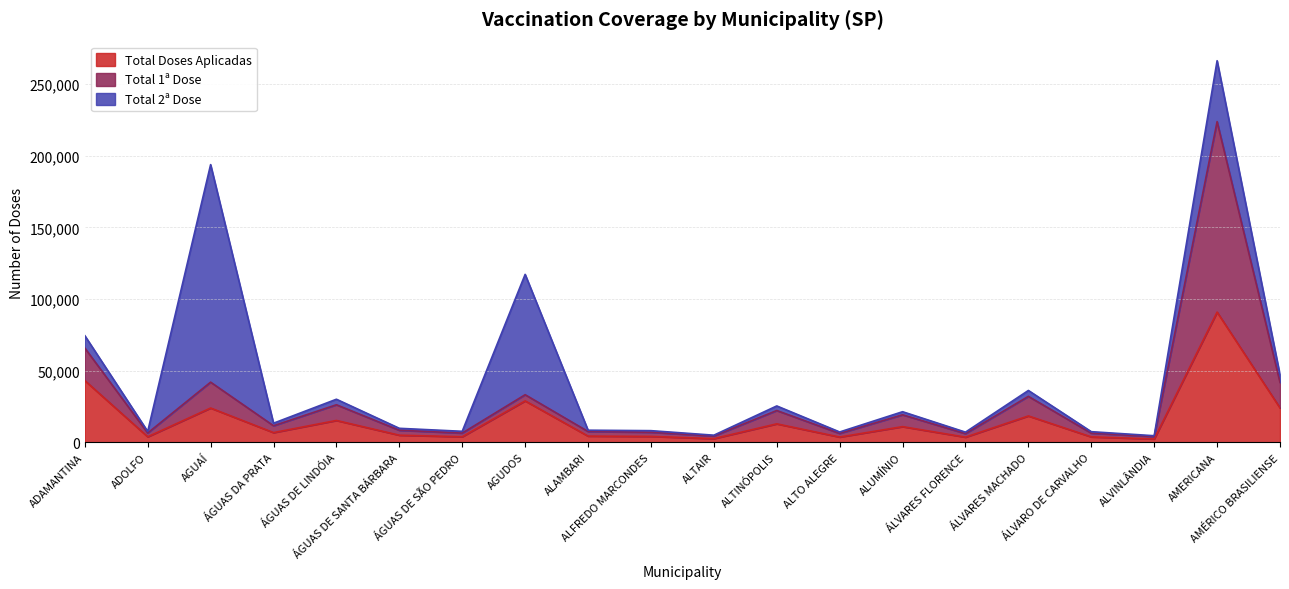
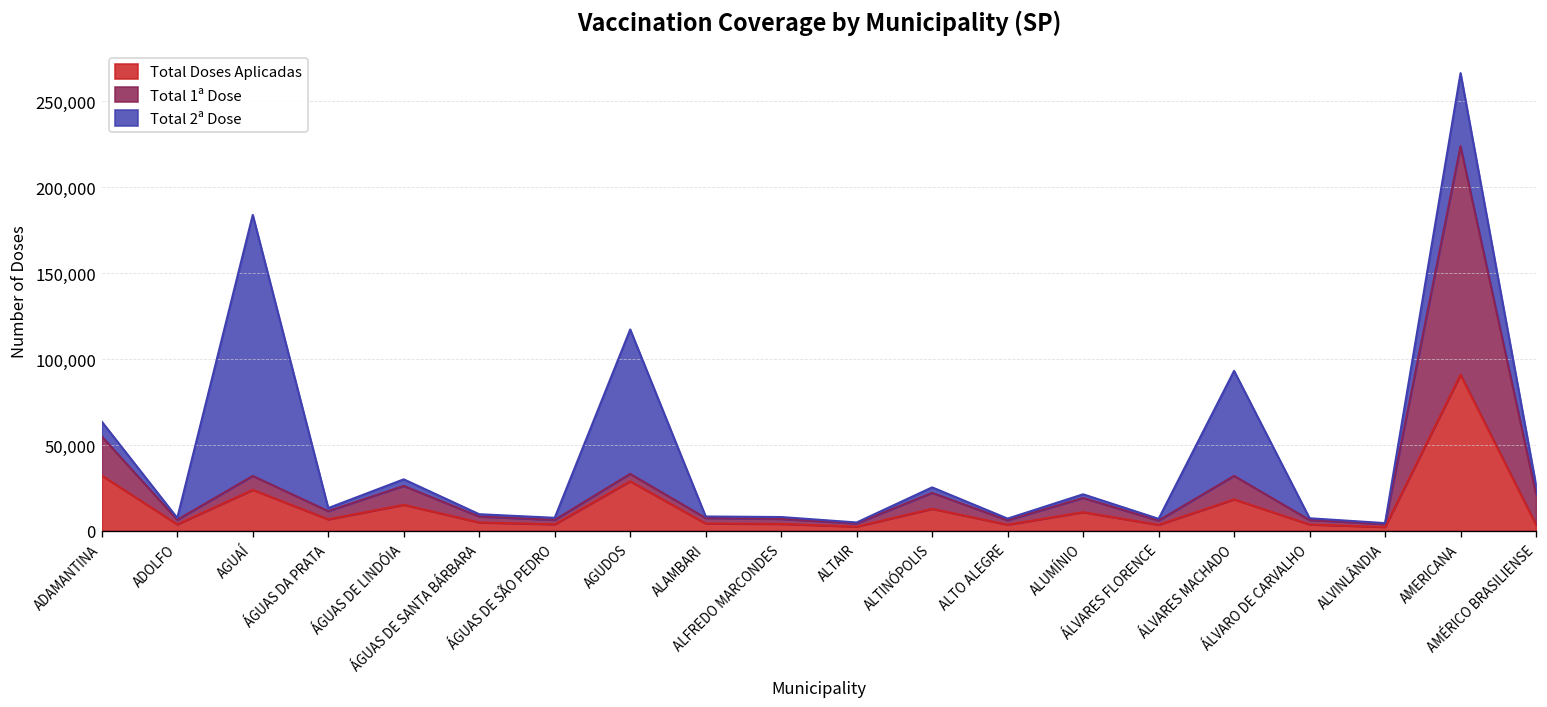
Total Doses Aplicadas, ADAMANTINA: 43,000 -> 32,000
Total 1ª Dose, AGUAÍ: 18,000 -> 8,000
Total 2ª Dose, ÁLVARES MACHADO: 4,000 -> 61,000
Total Doses Aplicadas, AMÉRICO BRASILIENSE: 24,000 -> 4,000
